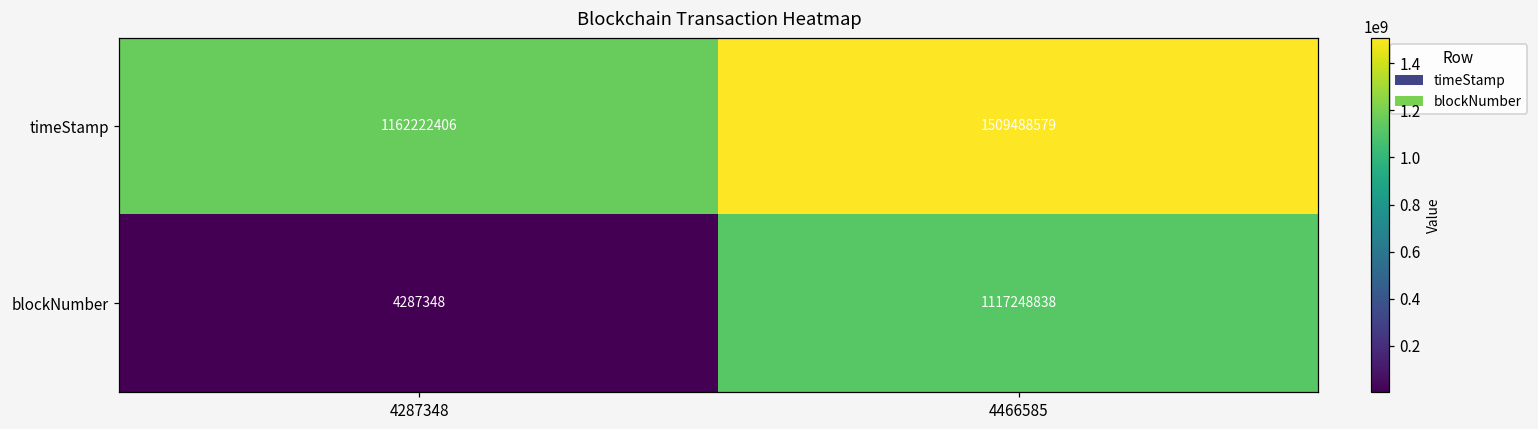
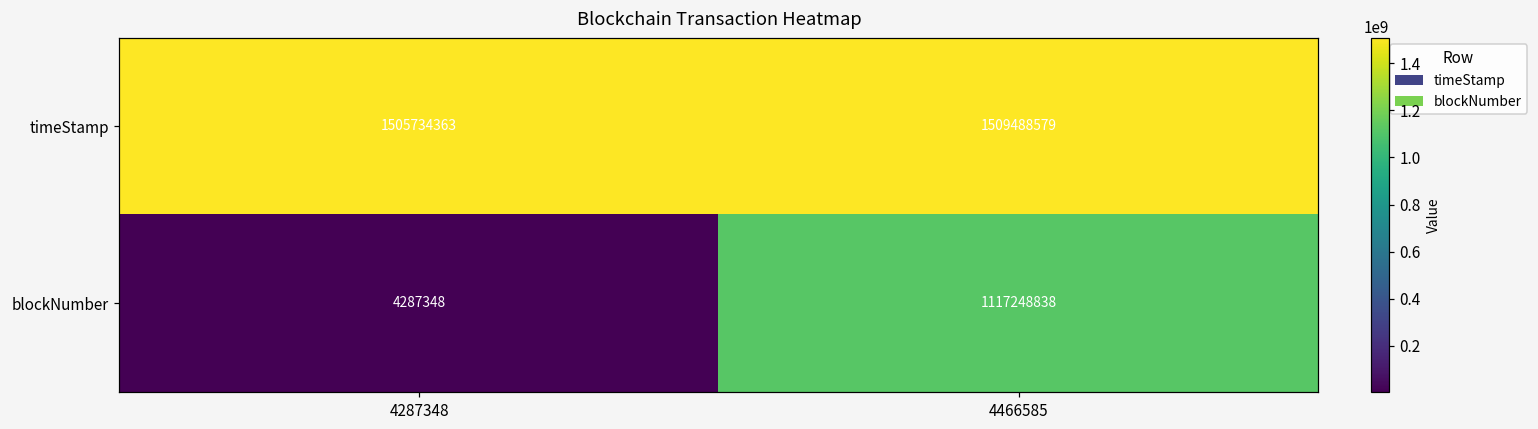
timeStamp, 4287348: 1162222406 -> 1505734363
